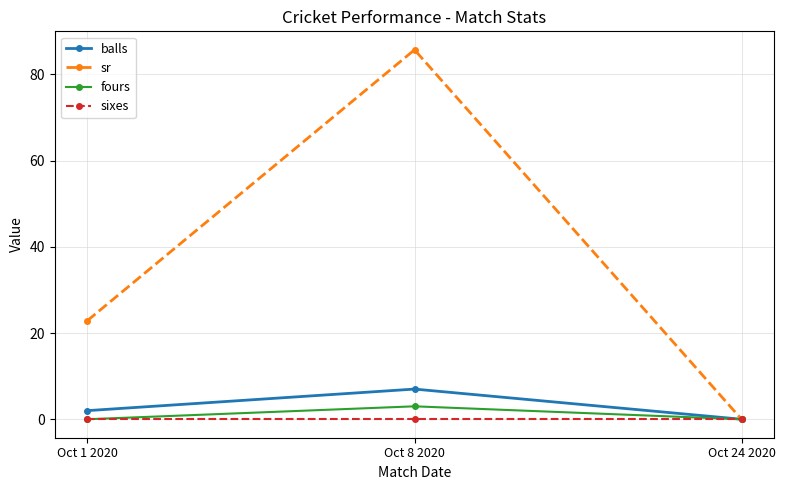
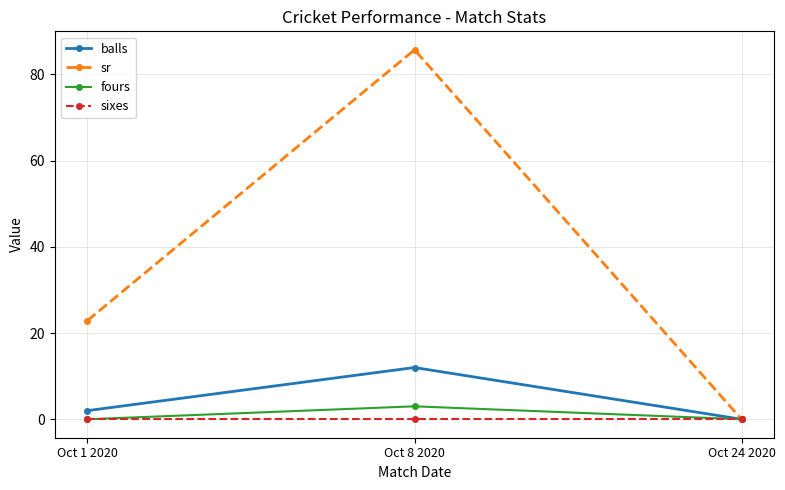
balls, Oct 8 2020: 7 -> 12
